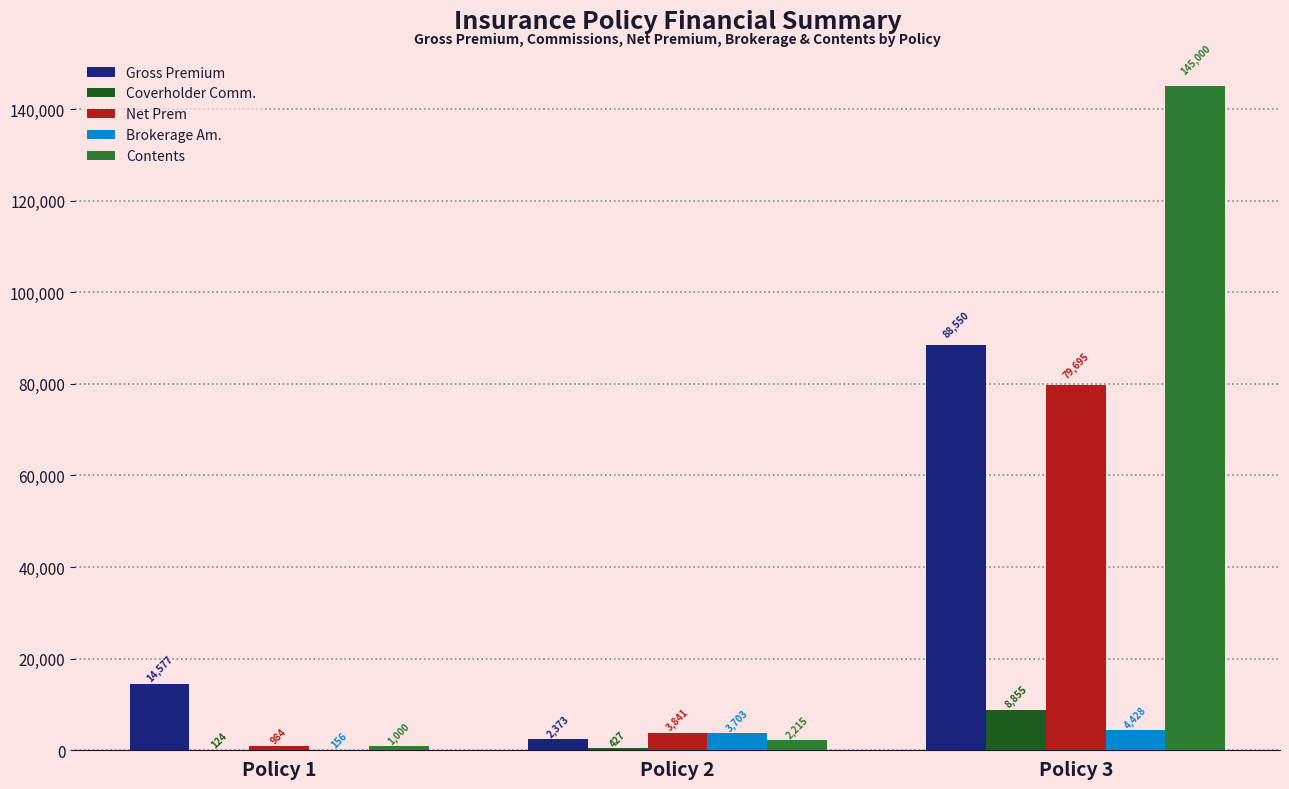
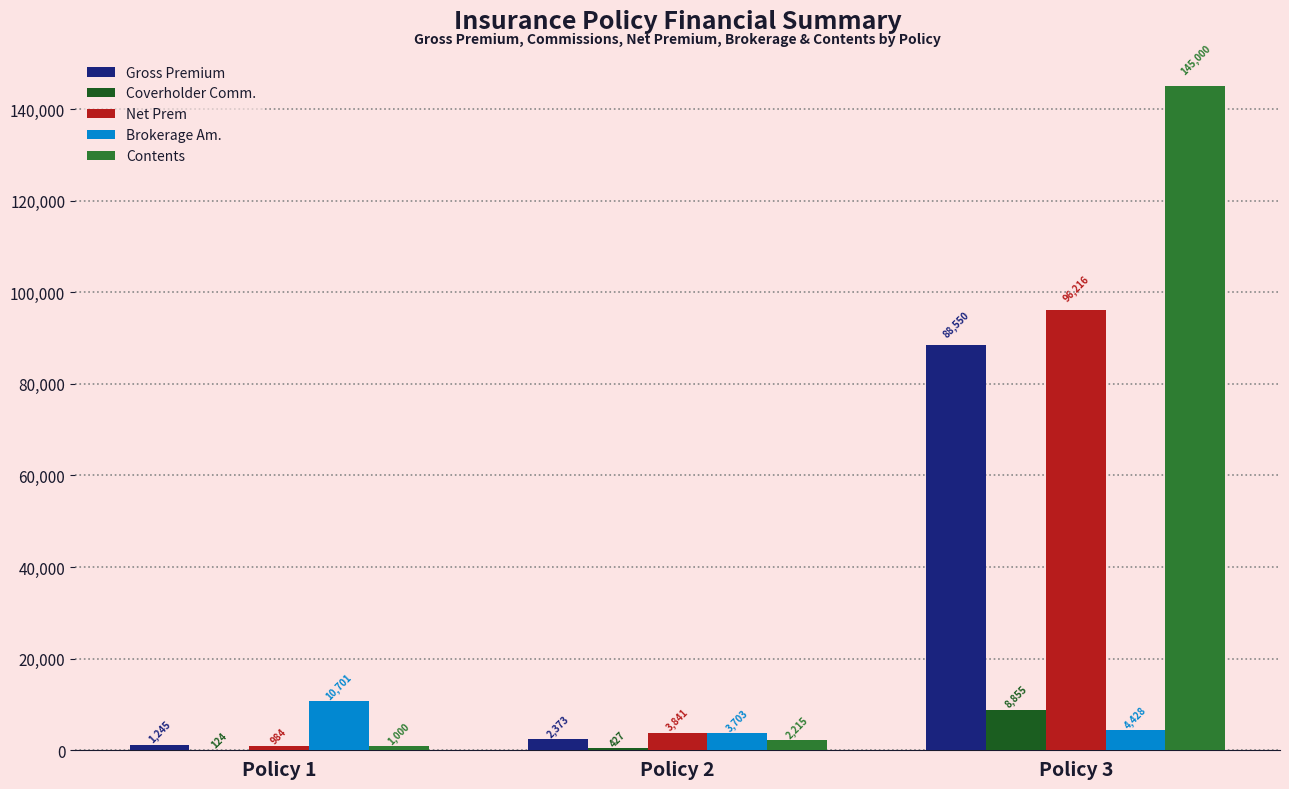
Gross Premium, Policy 1: 14,577 -> 1,245
Brokerage Am., Policy 1: 156 -> 10,701
Net Prem, Policy 3: 79,695 -> 96,216
